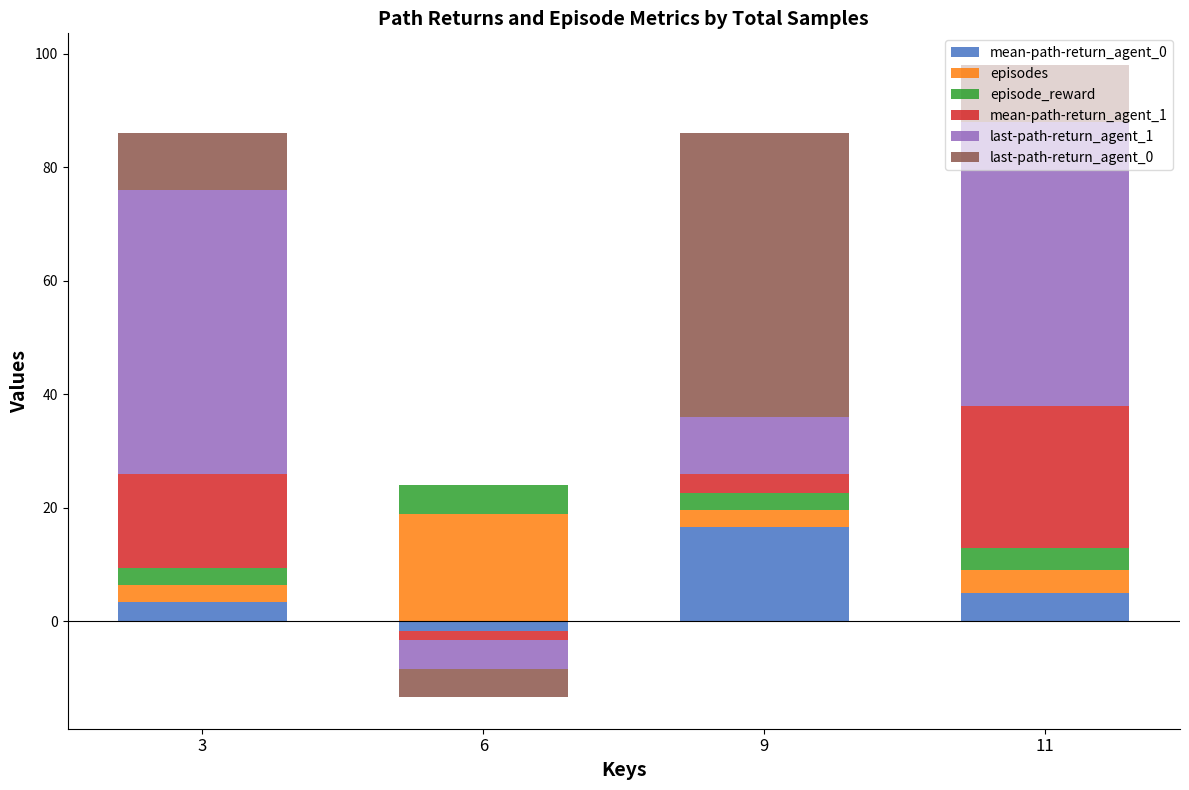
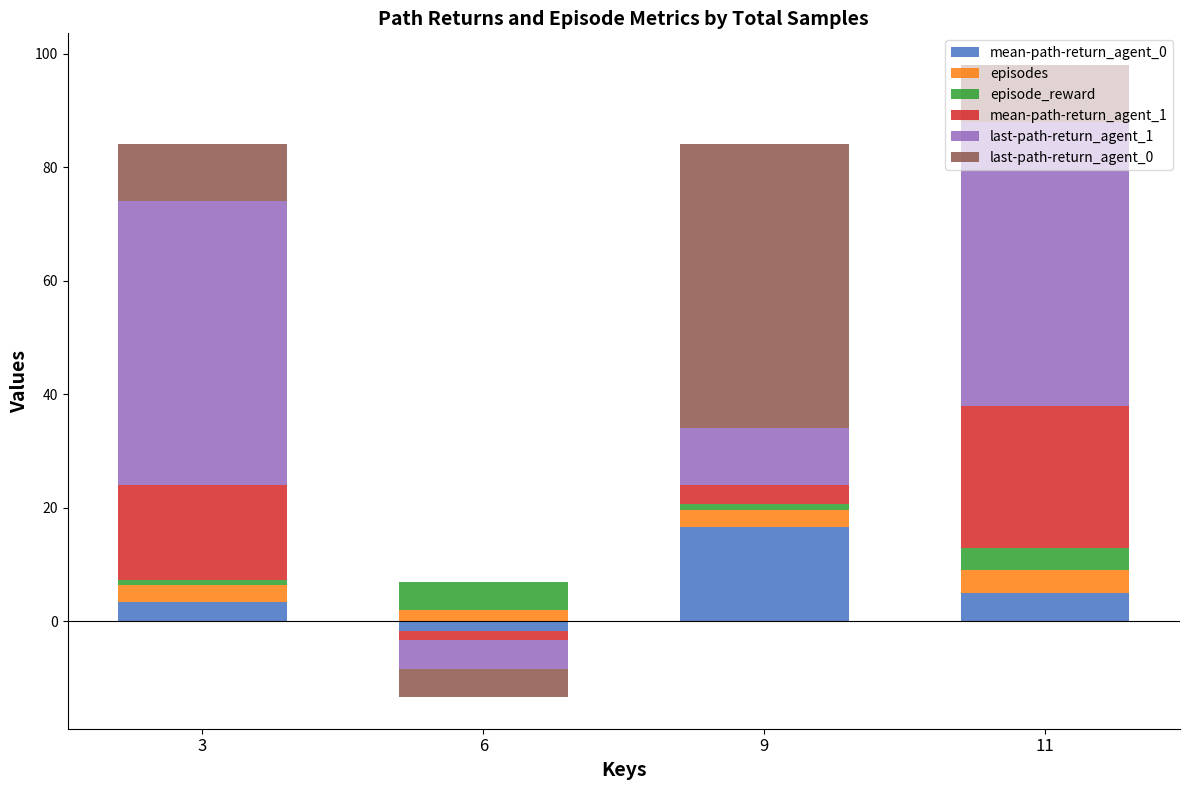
episode_reward, 3: 3 -> 1
episodes, 6: 19 -> 2
episode_reward, 9: 3 -> 1
